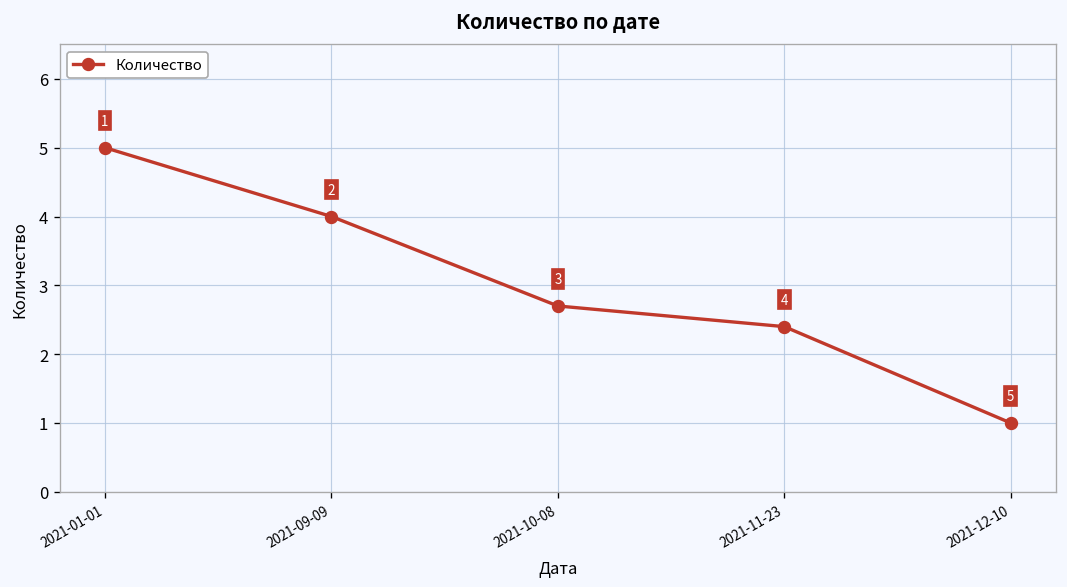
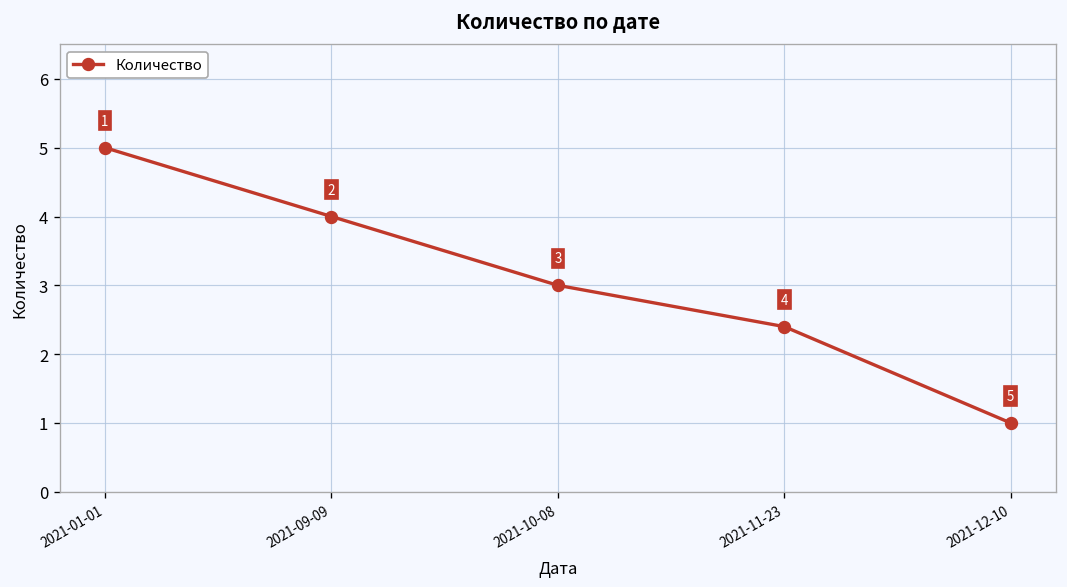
2021-10-08: 2.7 -> 3.0
